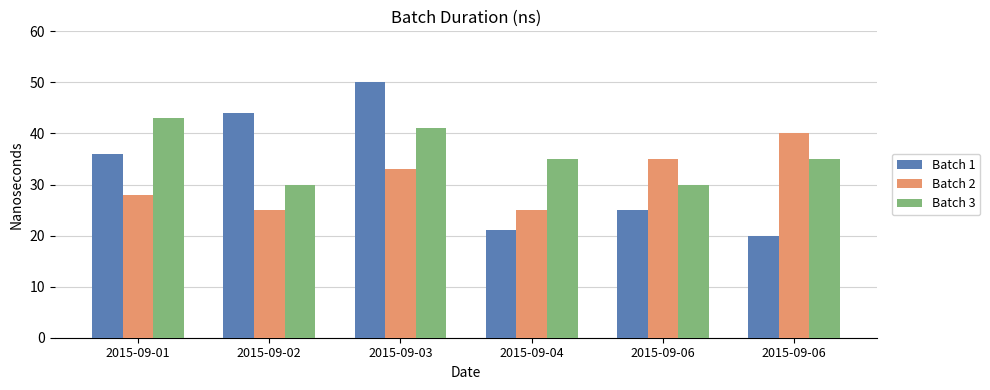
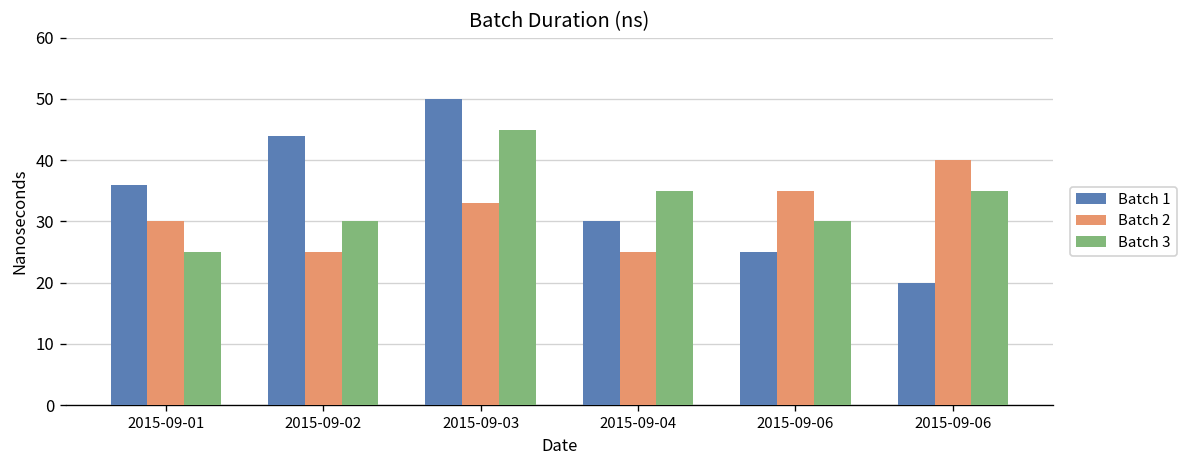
Batch 2, 2015-09-01: 28 -> 30
Batch 3, 2015-09-01: 43 -> 25
Batch 3, 2015-09-03: 41 -> 45
Batch 1, 2015-09-04: 21 -> 30
